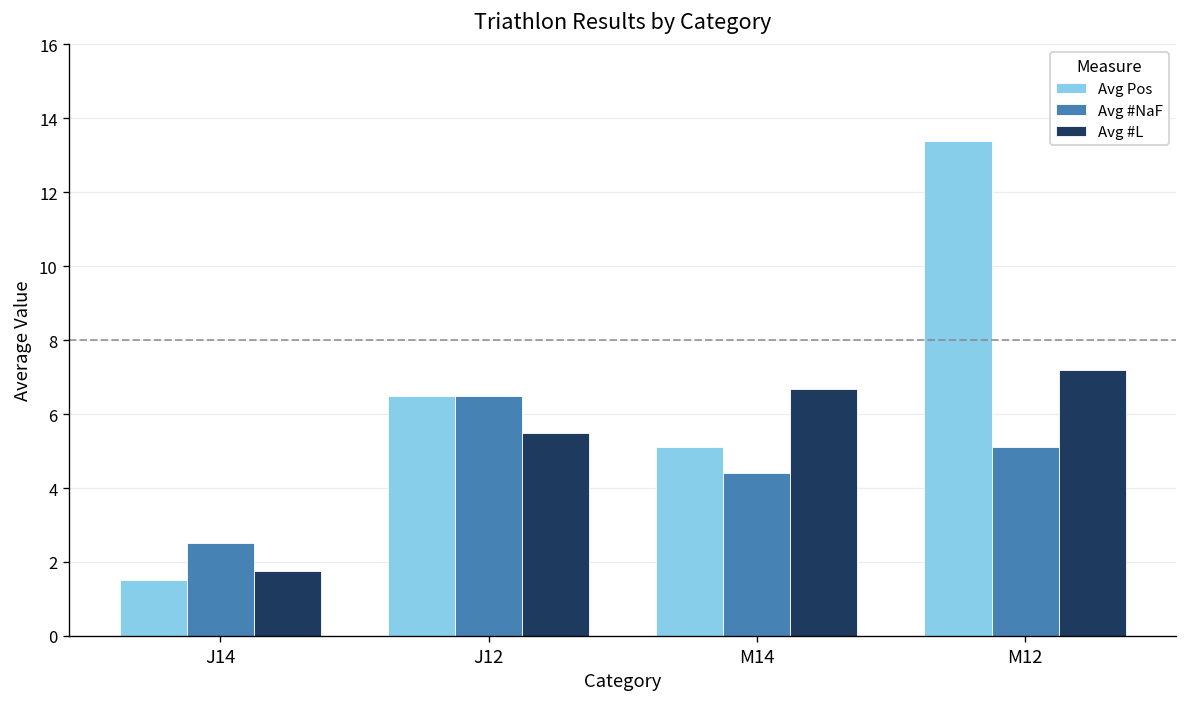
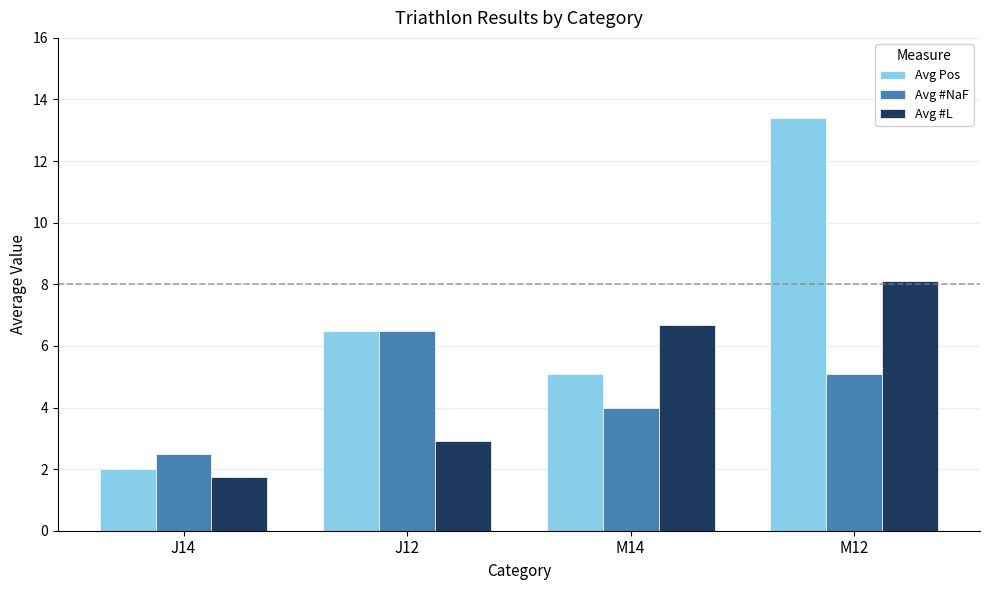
Avg Pos, J14: 1.5 -> 2.0
Avg #L, J12: 5.5 -> 2.9
Avg #NaF, M14: 4.4 -> 4.0
Avg #L, M12: 7.2 -> 8.1
